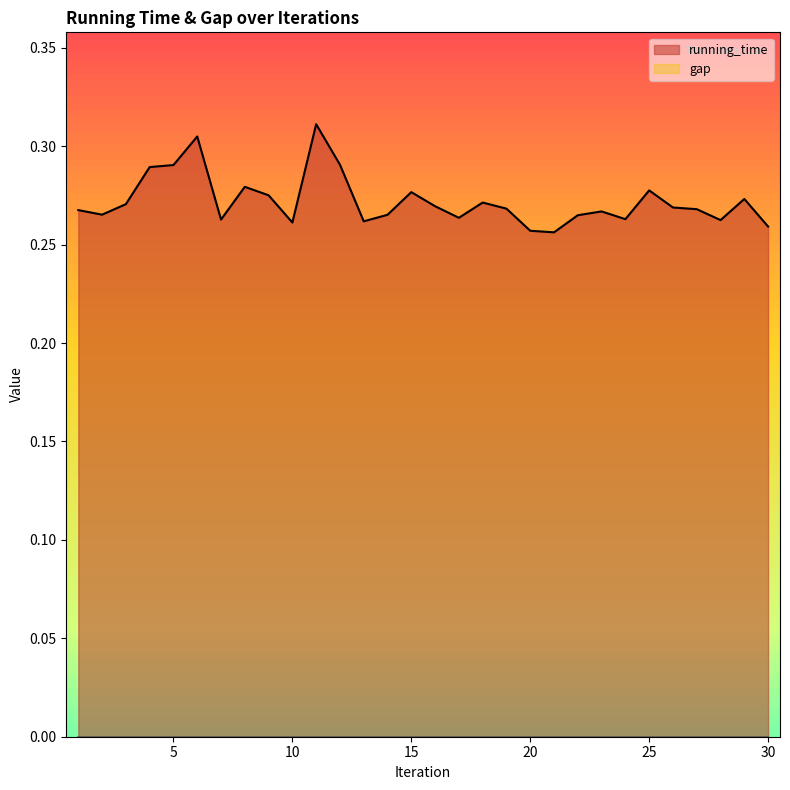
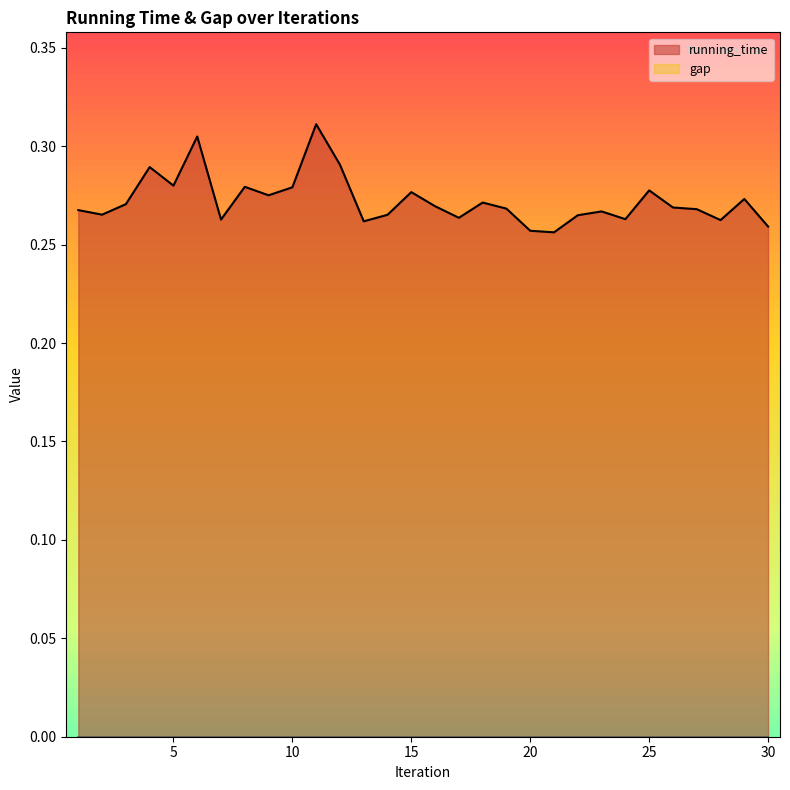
running_time, 5: 0.290 -> 0.280
running_time, 10: 0.261 -> 0.279
